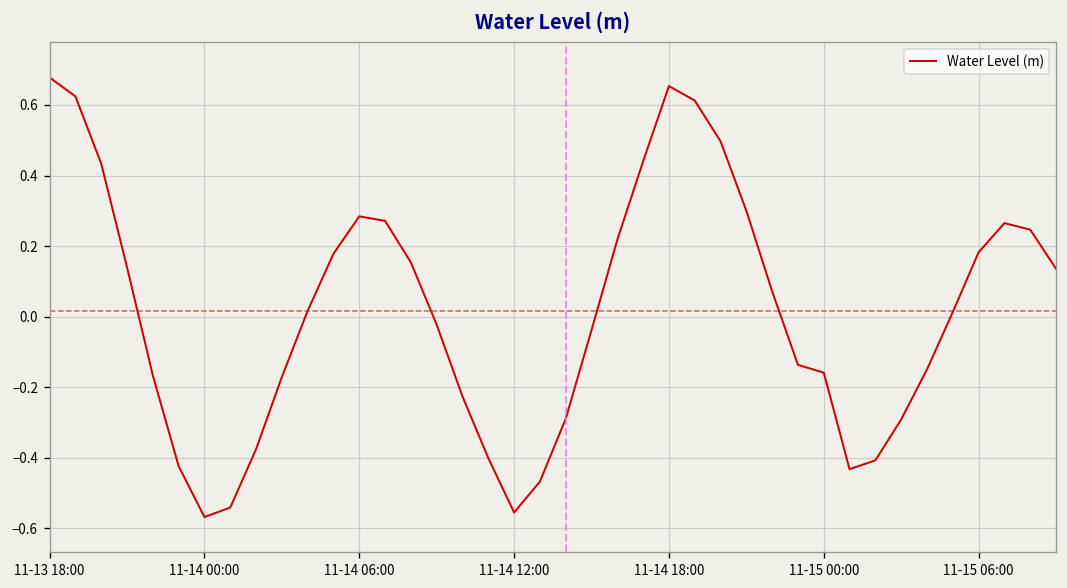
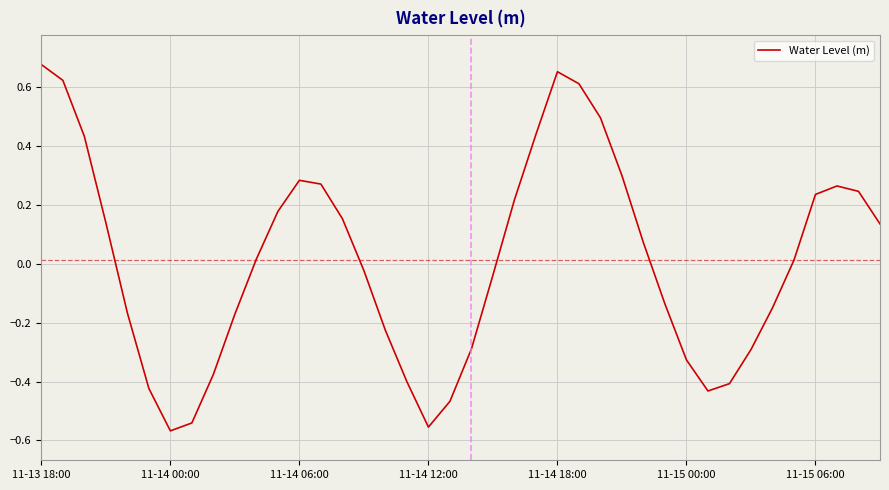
11-15 00:00: -0.16 -> -0.33
11-15 06:00: 0.18 -> 0.24
